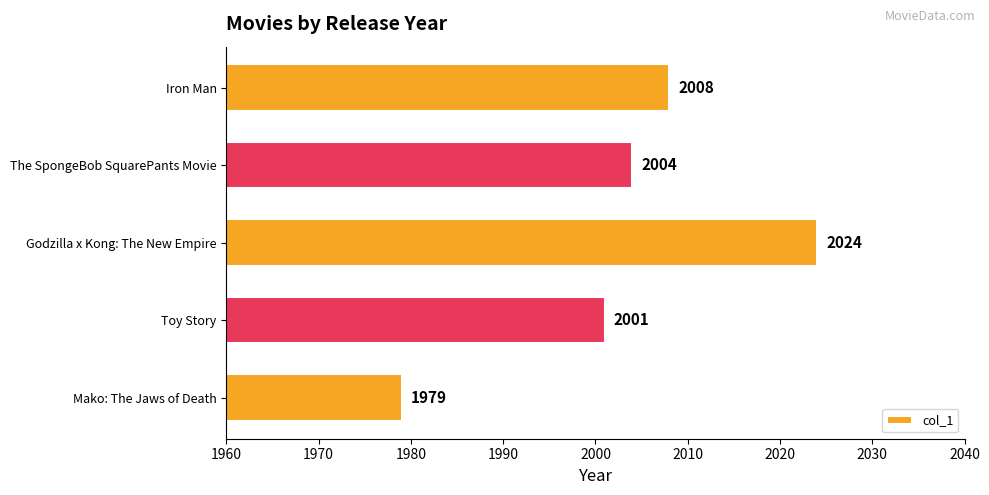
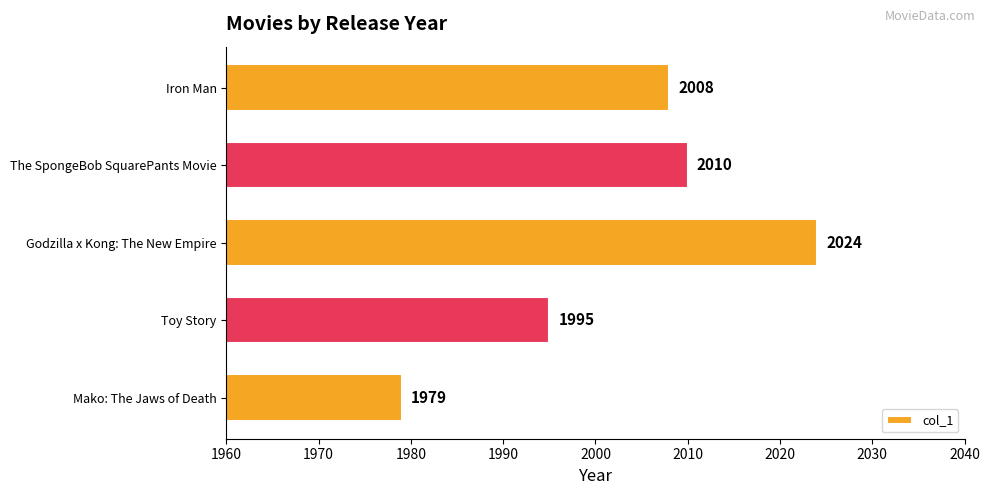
The SpongeBob SquarePants Movie: 2004 -> 2010
Toy Story: 2001 -> 1995
